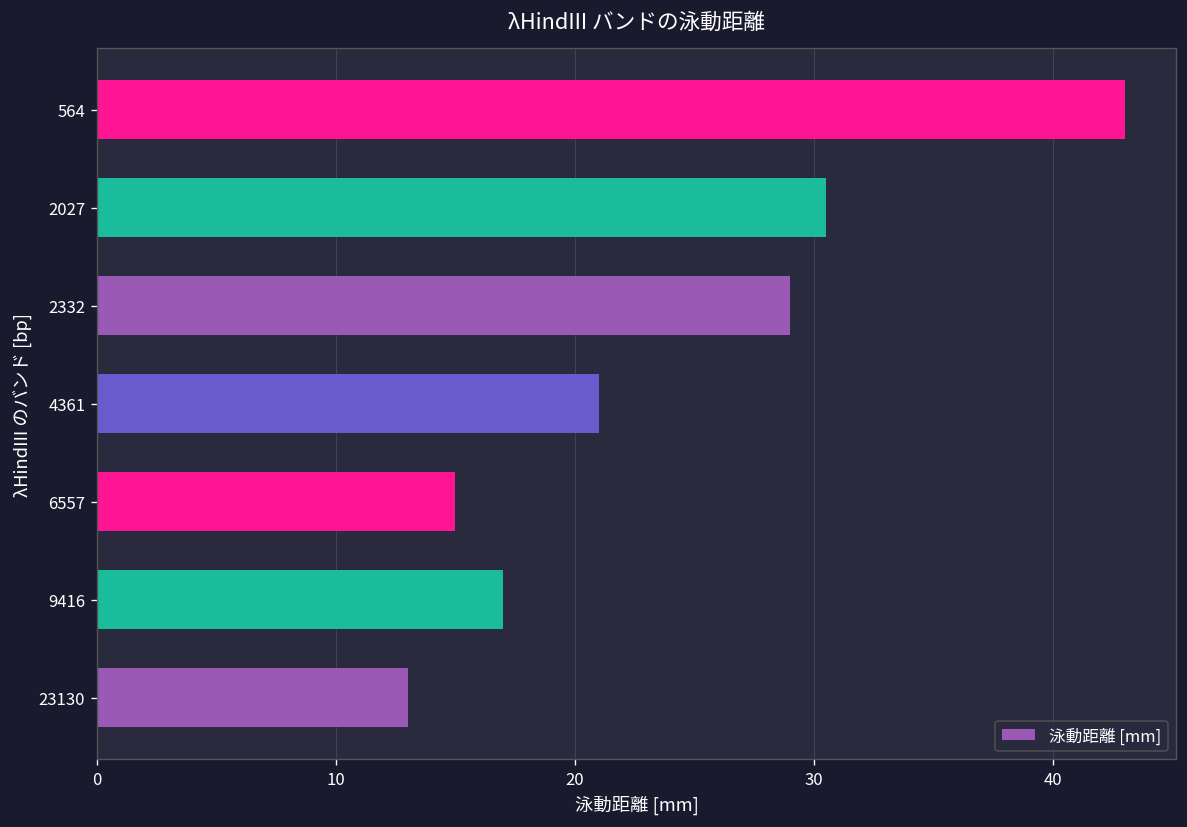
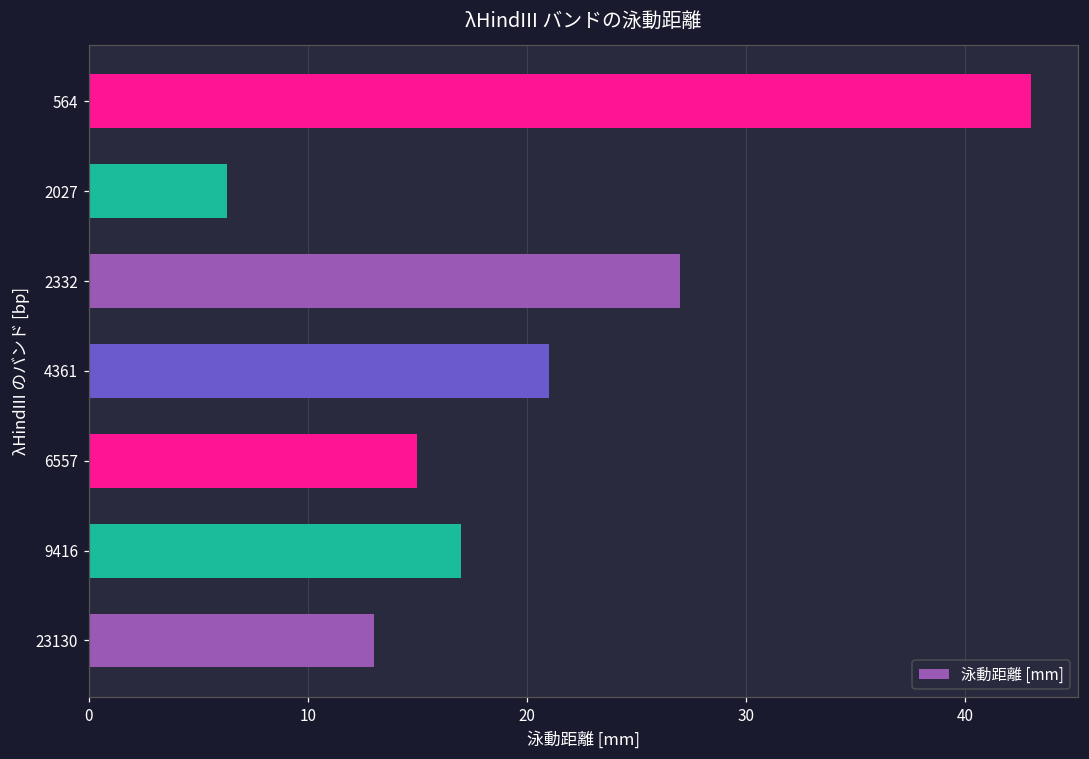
2027: 30.5 -> 6.3
2332: 29 -> 27
